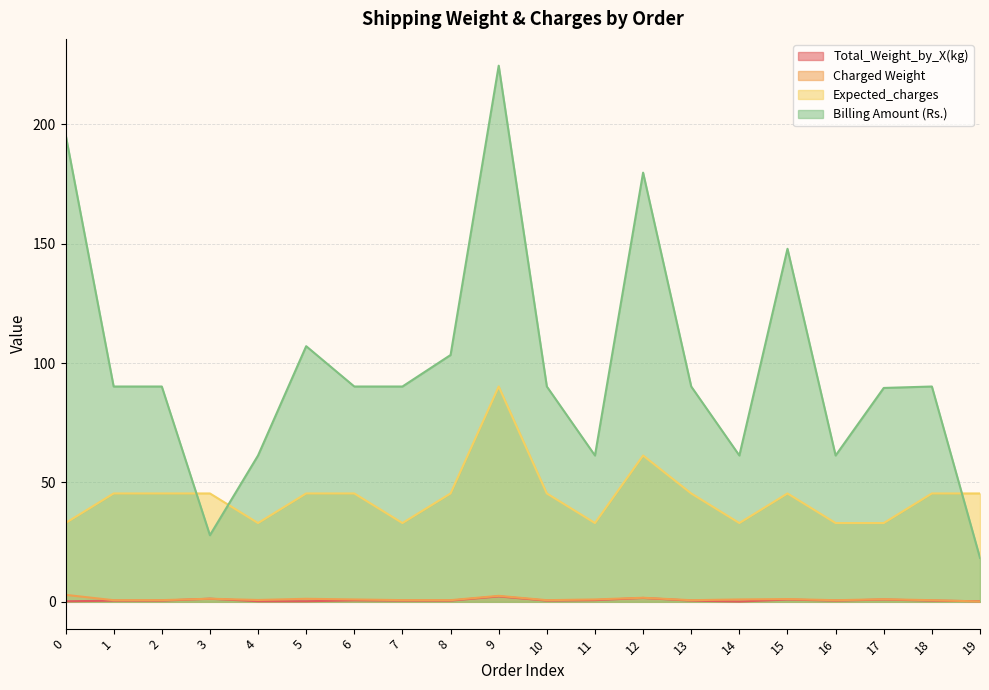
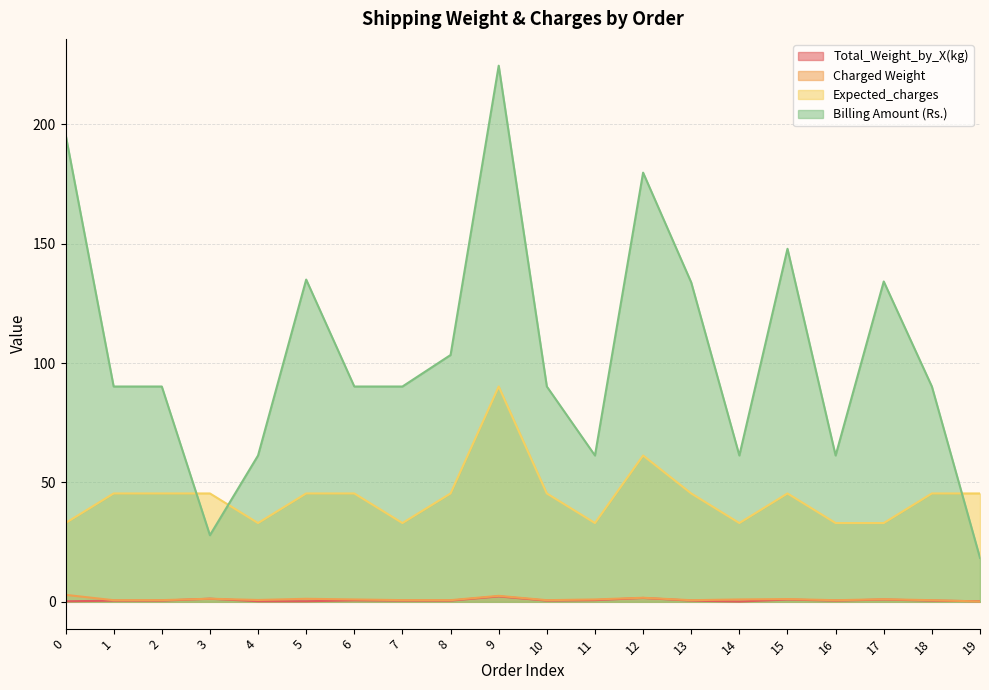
Billing Amount (Rs.), 5: 107 -> 135
Billing Amount (Rs.), 13: 90 -> 134
Billing Amount (Rs.), 17: 90 -> 134
